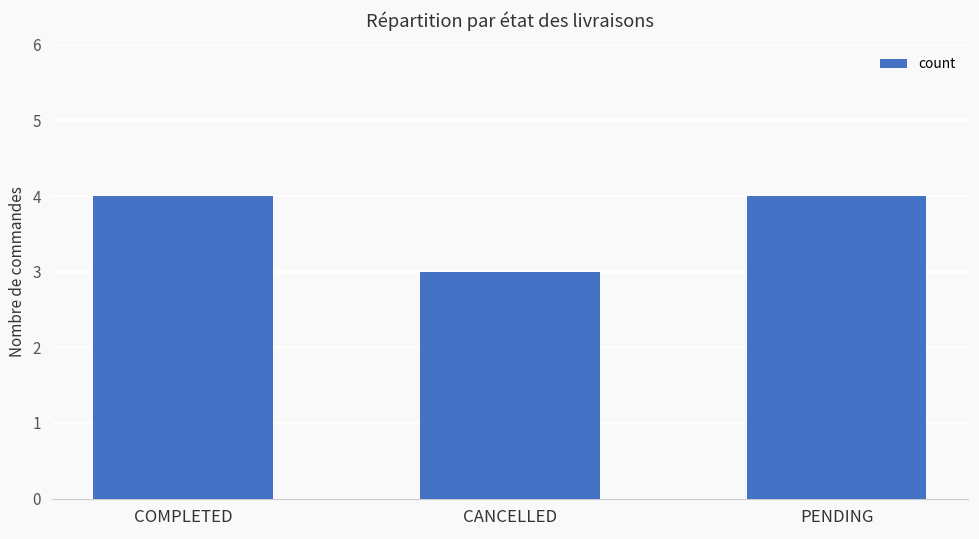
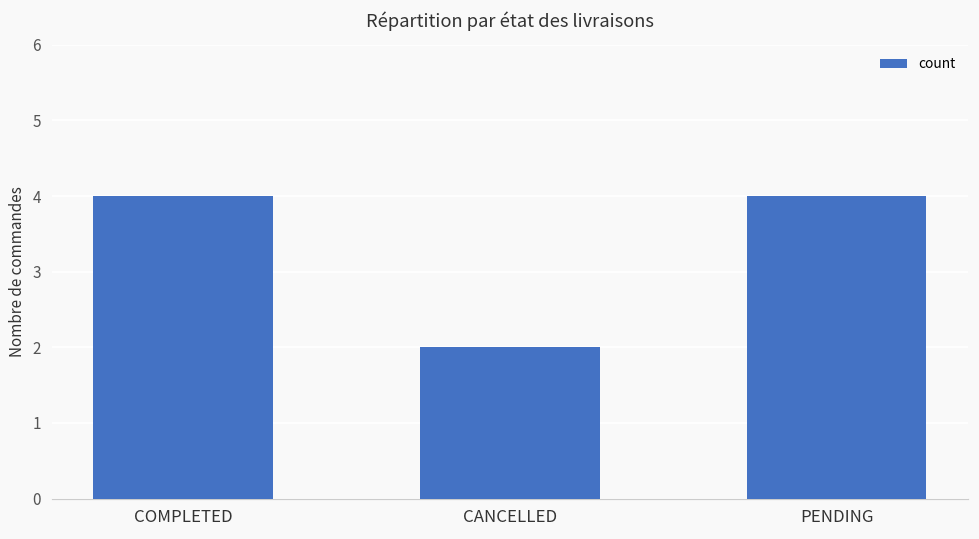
CANCELLED: 3 -> 2
